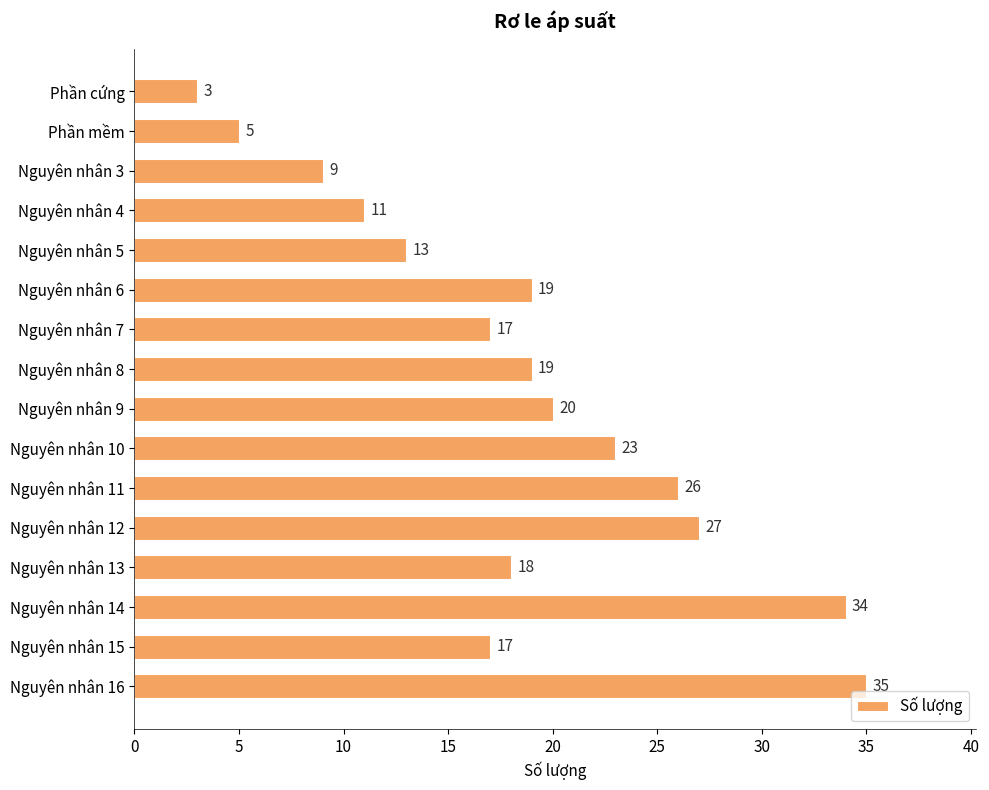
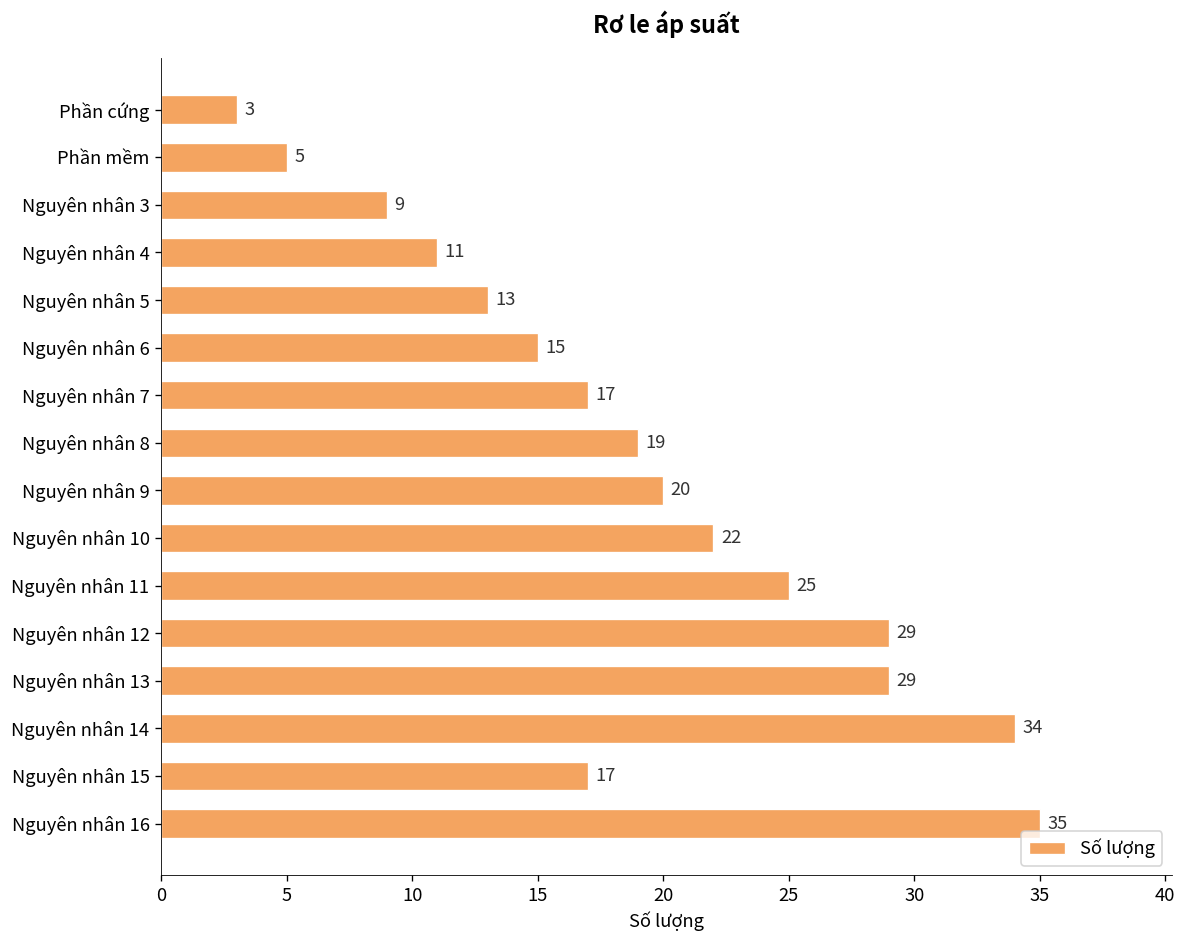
Nguyên nhân 6: 19 -> 15
Nguyên nhân 10: 23 -> 22
Nguyên nhân 11: 26 -> 25
Nguyên nhân 12: 27 -> 29
Nguyên nhân 13: 18 -> 29
